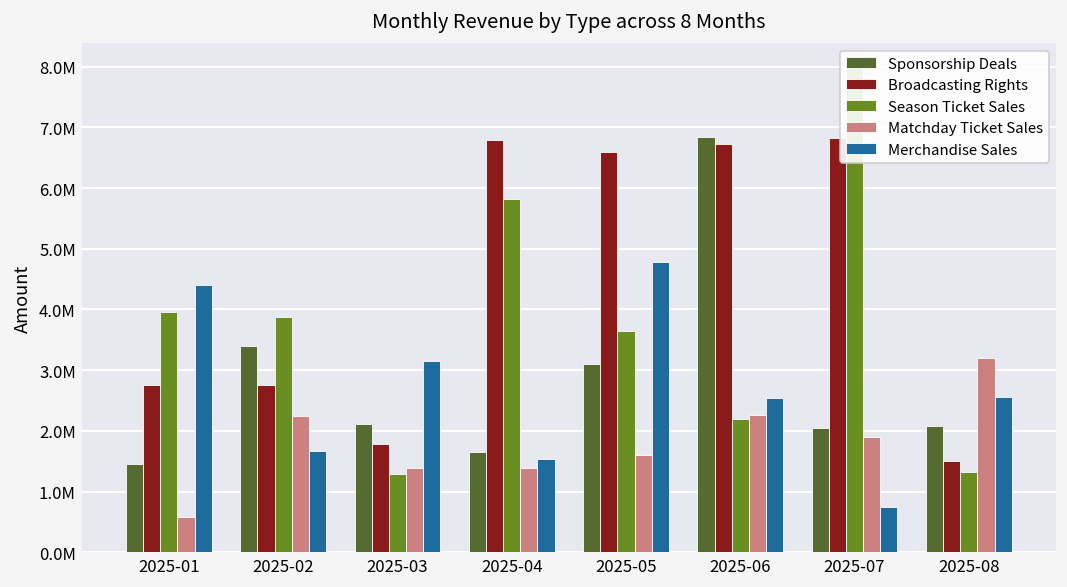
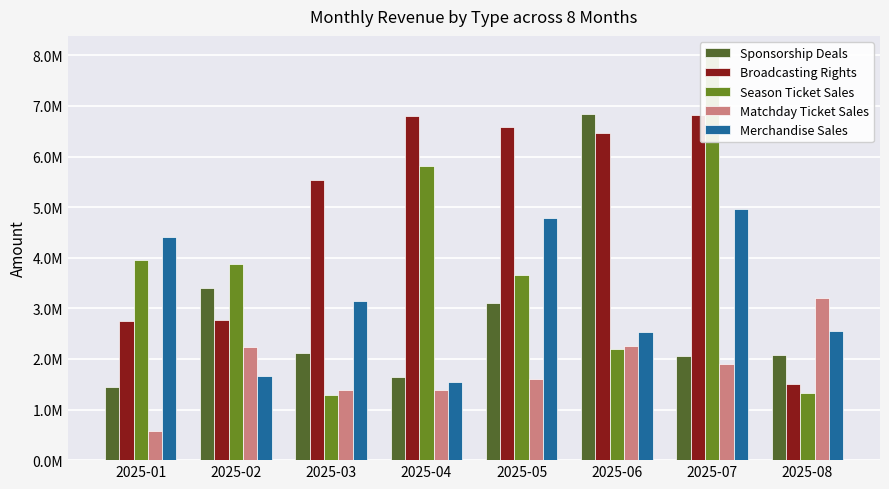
Broadcasting Rights, 2025-03: 1800000 -> 5500000
Broadcasting Rights, 2025-06: 6700000 -> 6500000
Merchandise Sales, 2025-07: 800000 -> 5000000
